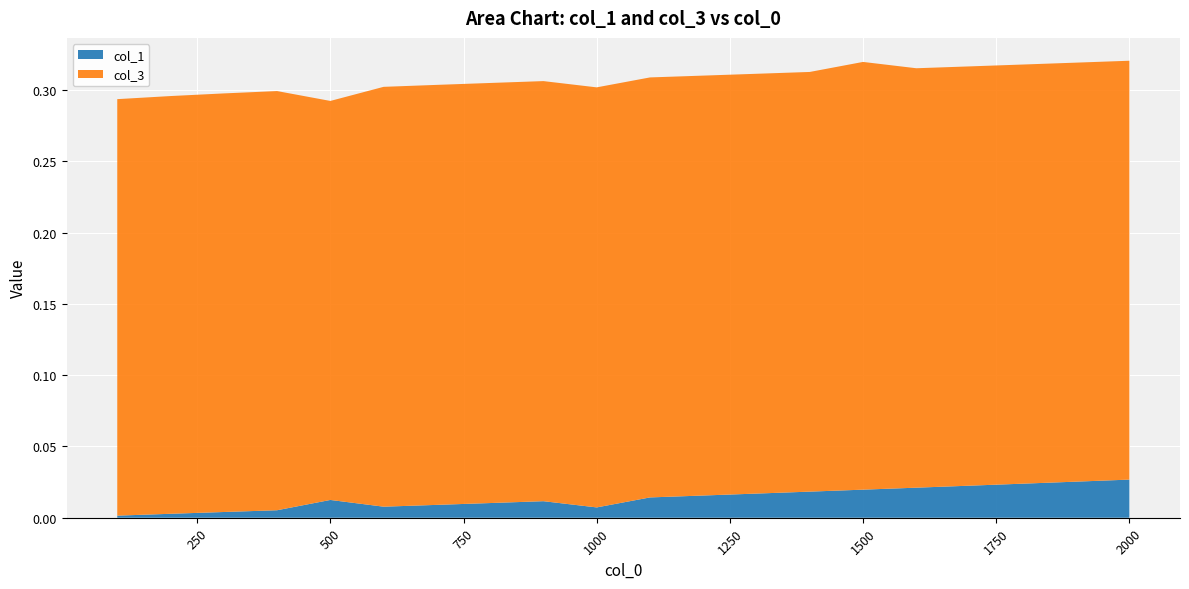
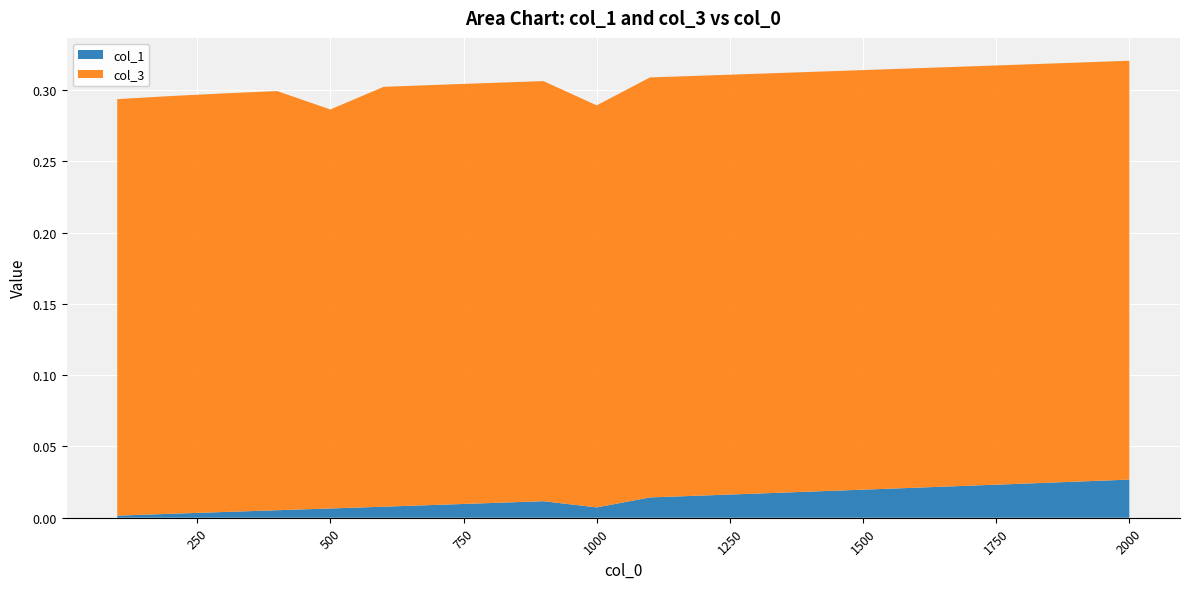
col_1, 500: 0.012 -> 0.006
col_3, 1000: 0.295 -> 0.282
col_3, 1500: 0.300 -> 0.294
